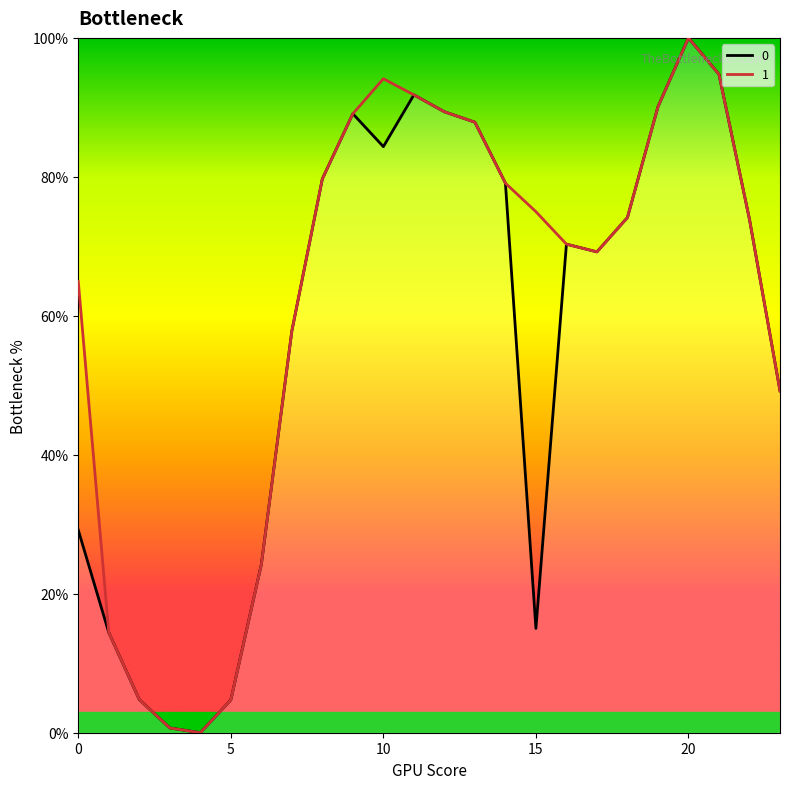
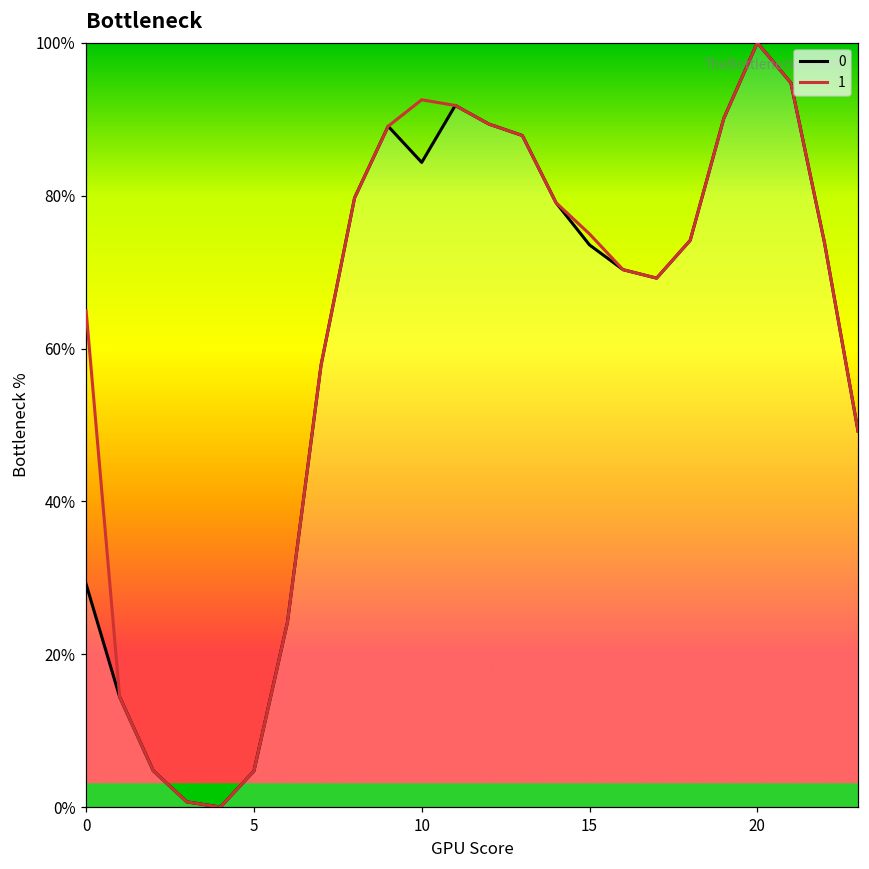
1, 10: 94% -> 93%
0, 15: 15% -> 74%
